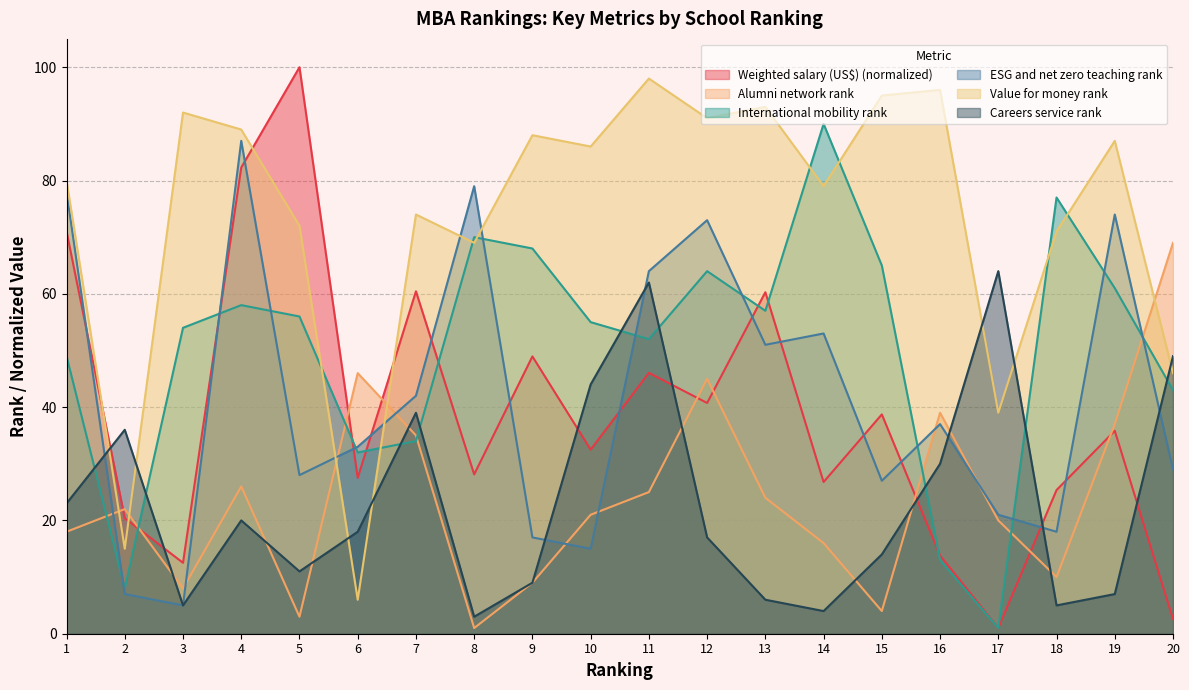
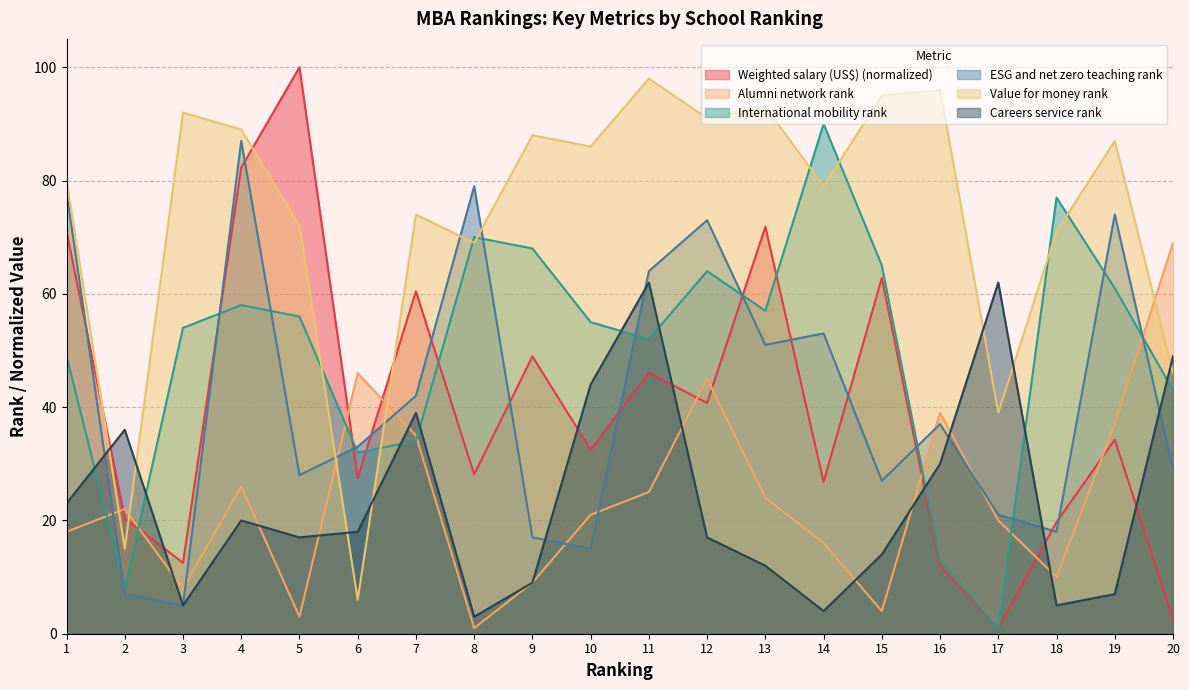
Careers service rank, 5: 11 -> 17
Weighted salary (US$) (normalized), 13: 60 -> 72
Careers service rank, 13: 6 -> 12
Weighted salary (US$) (normalized), 15: 39 -> 63
Weighted salary (US$) (normalized), 16: 14 -> 12
Careers service rank, 17: 64 -> 62
Weighted salary (US$) (normalized), 18: 25 -> 20
Weighted salary (US$) (normalized), 19: 36 -> 34
